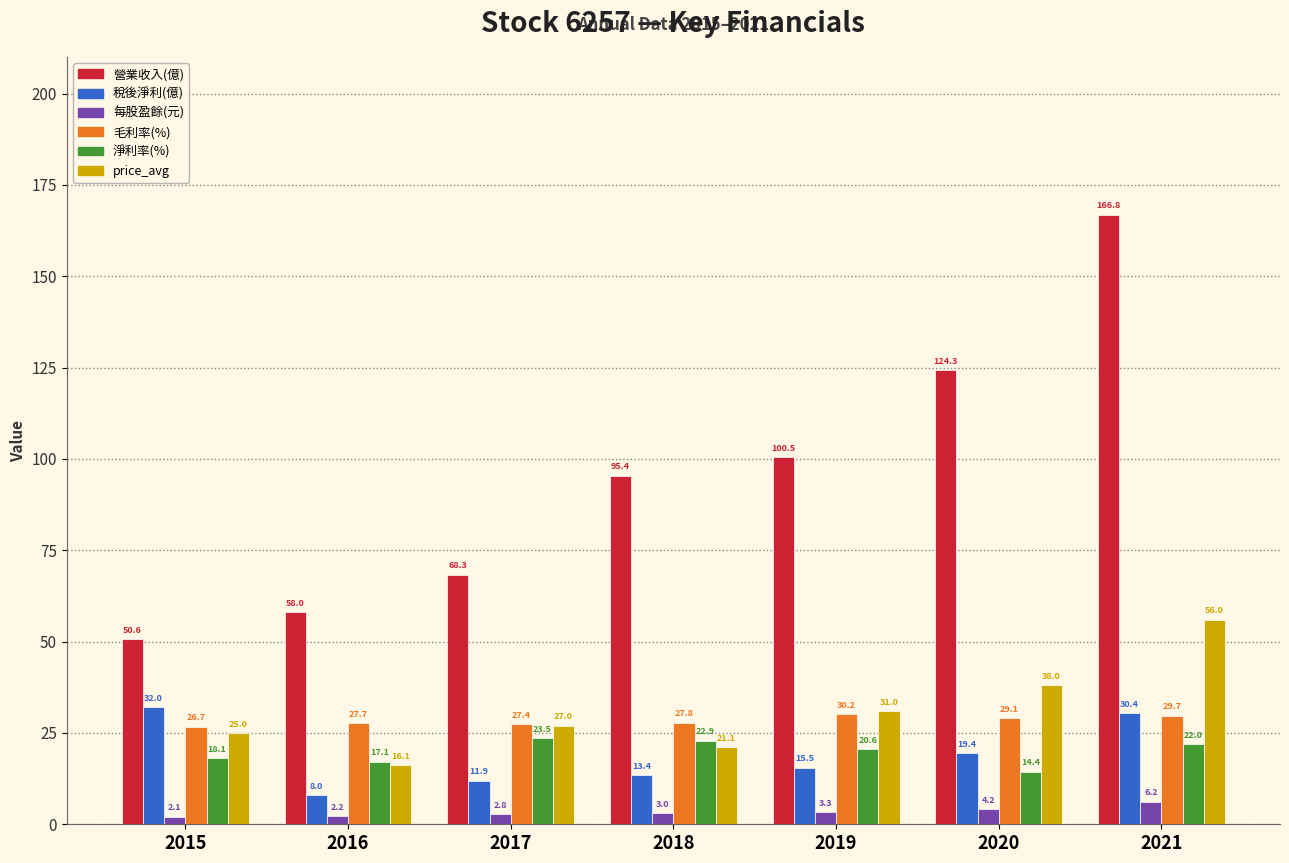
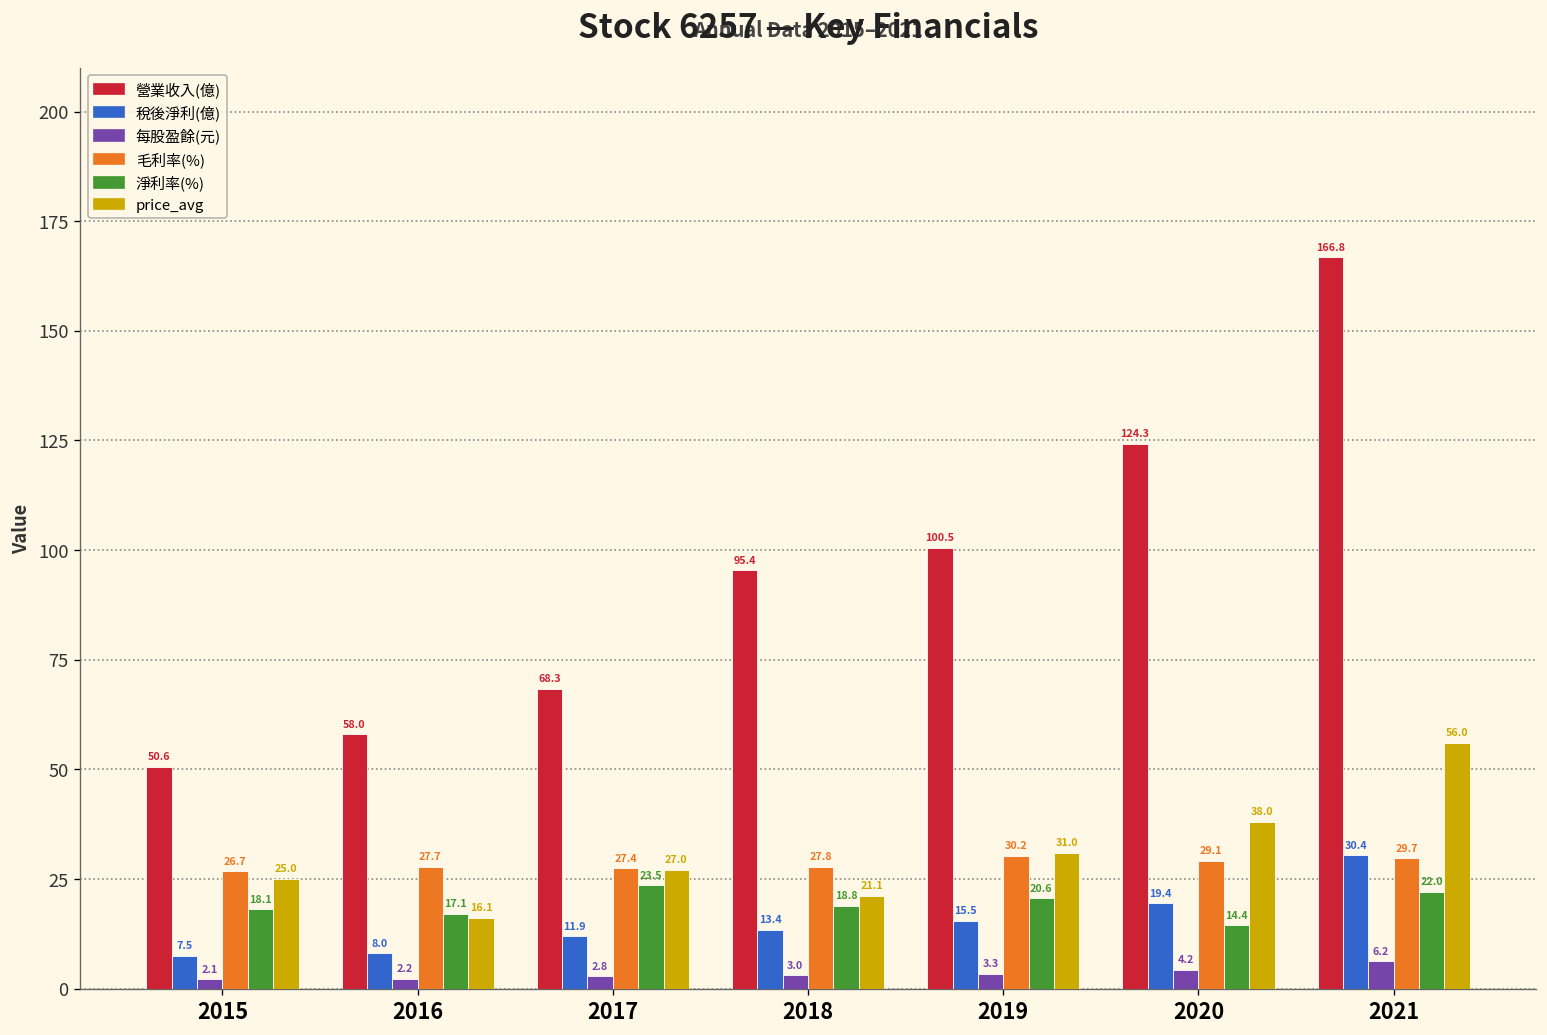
稅後淨利(億), 2015: 32.0 -> 7.5
淨利率(%), 2018: 22.9 -> 18.8
